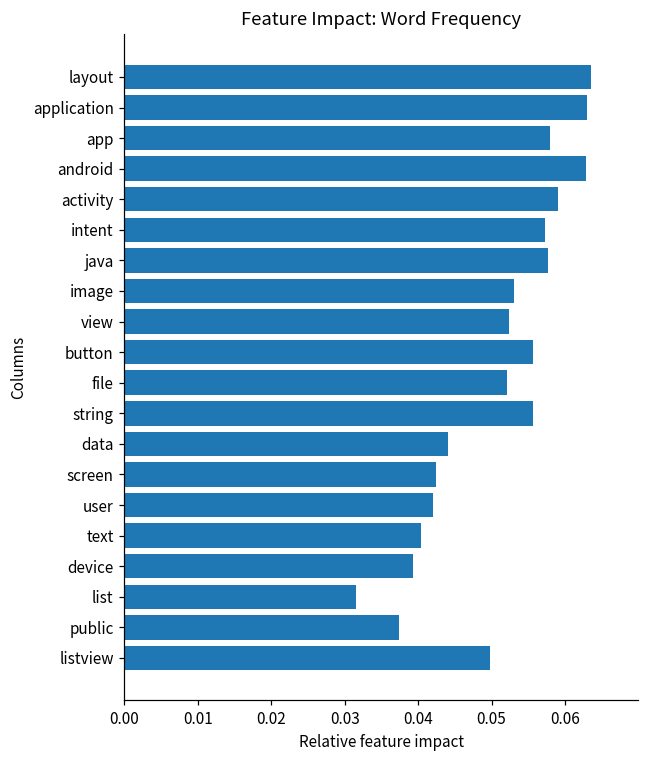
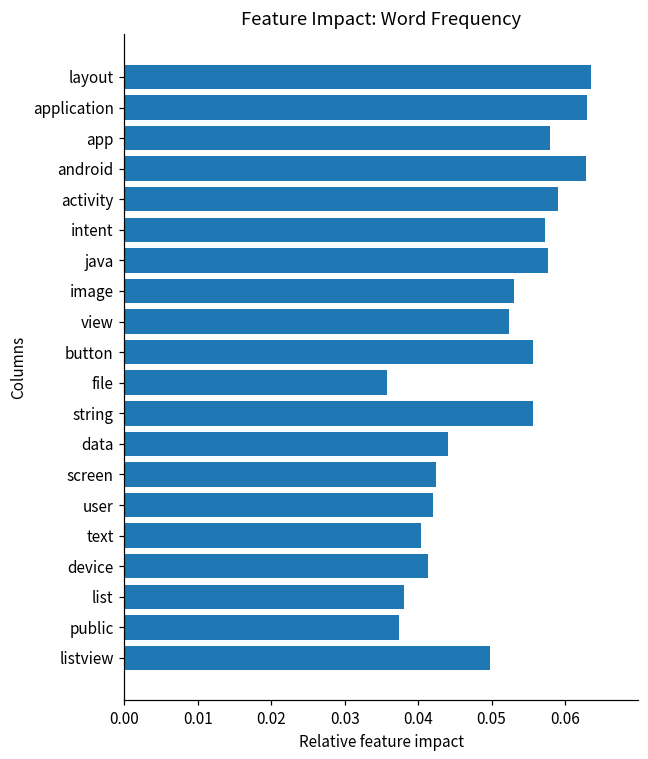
file: 0.052 -> 0.036
device: 0.039 -> 0.041
list: 0.032 -> 0.038
